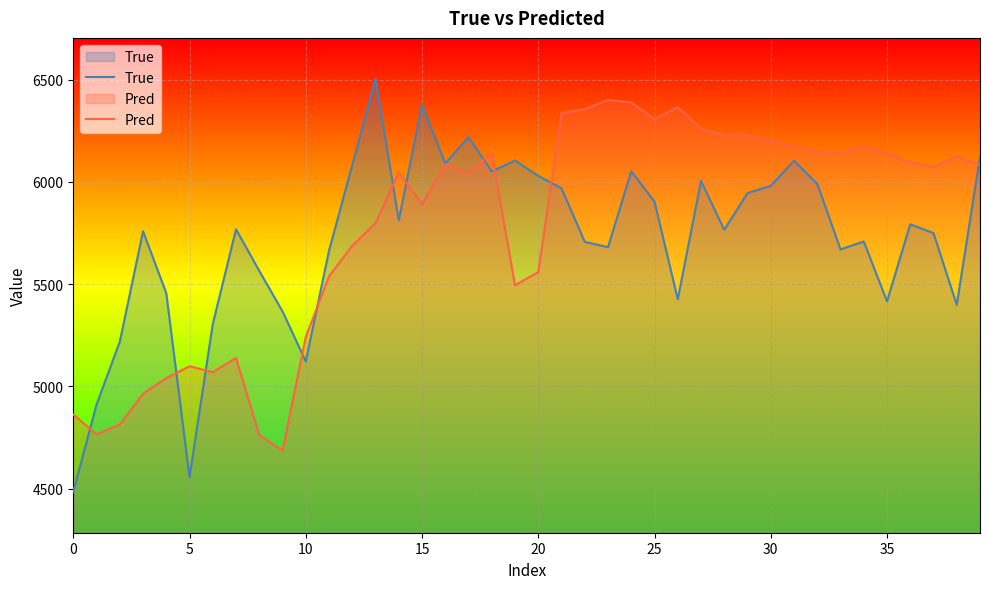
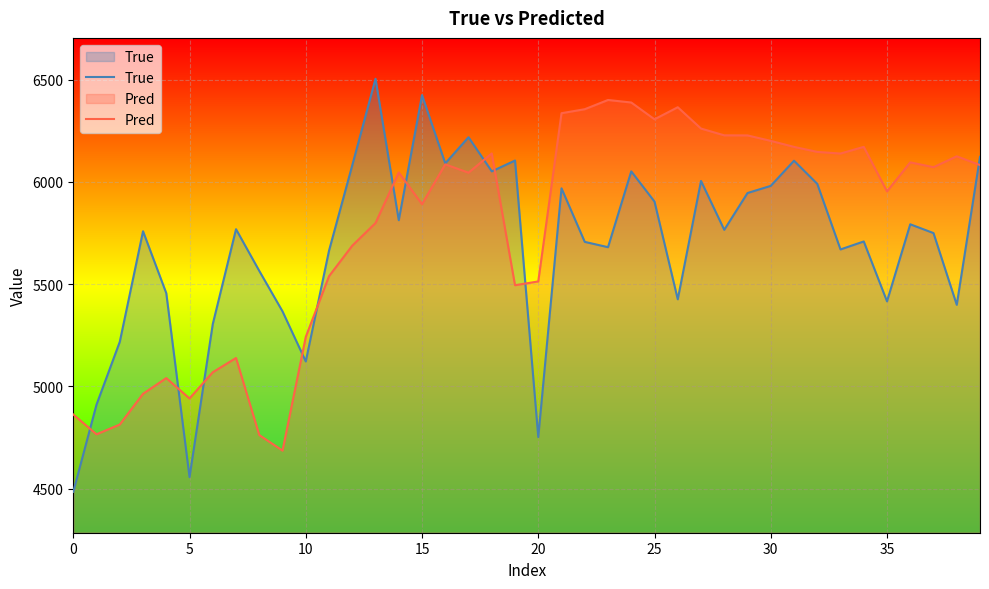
Pred, 5: 5100 -> 4940
True, 15: 6380 -> 6430
True, 20: 6030 -> 4750
Pred, 20: 5560 -> 5510
Pred, 35: 6140 -> 5950
